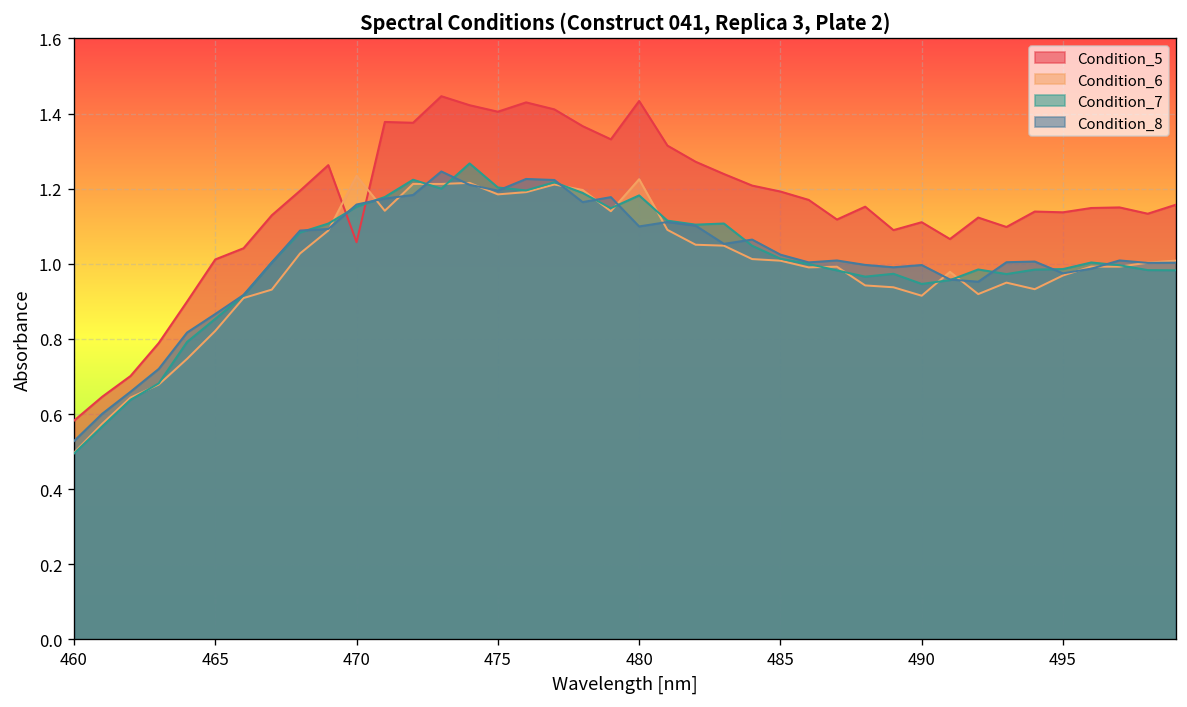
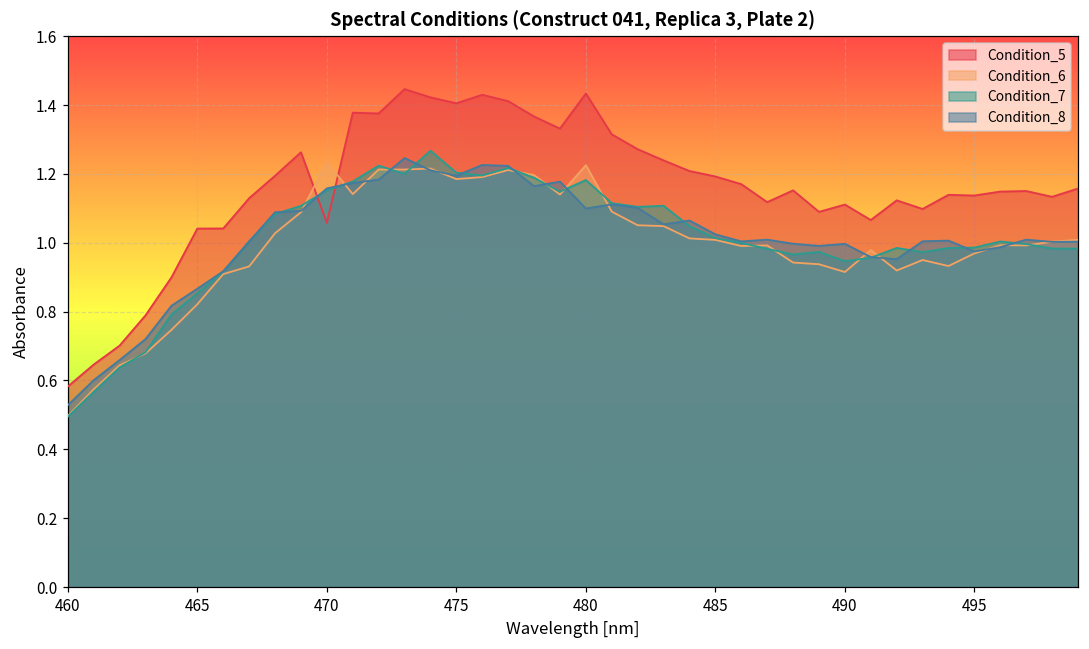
Condition_5, 465: 1.01 -> 1.04
